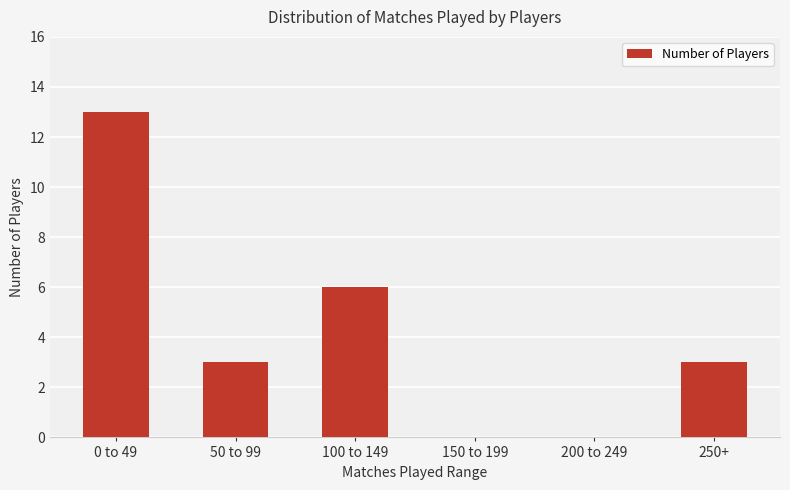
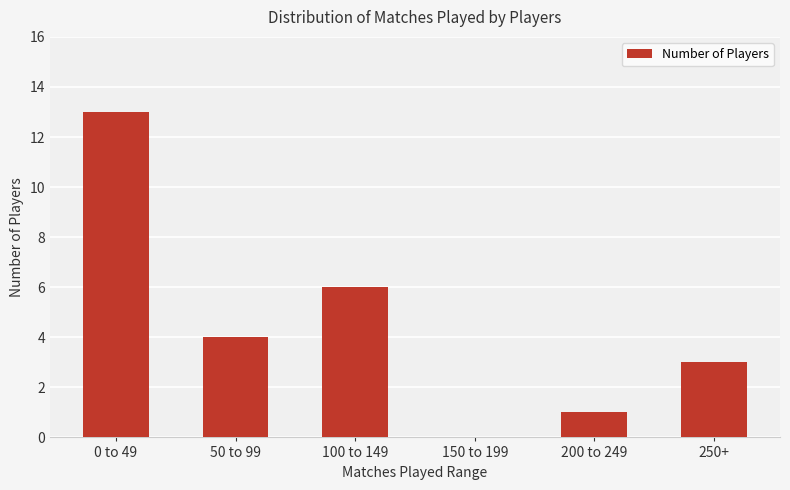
50 to 99: 3 -> 4
200 to 249: 0 -> 1
